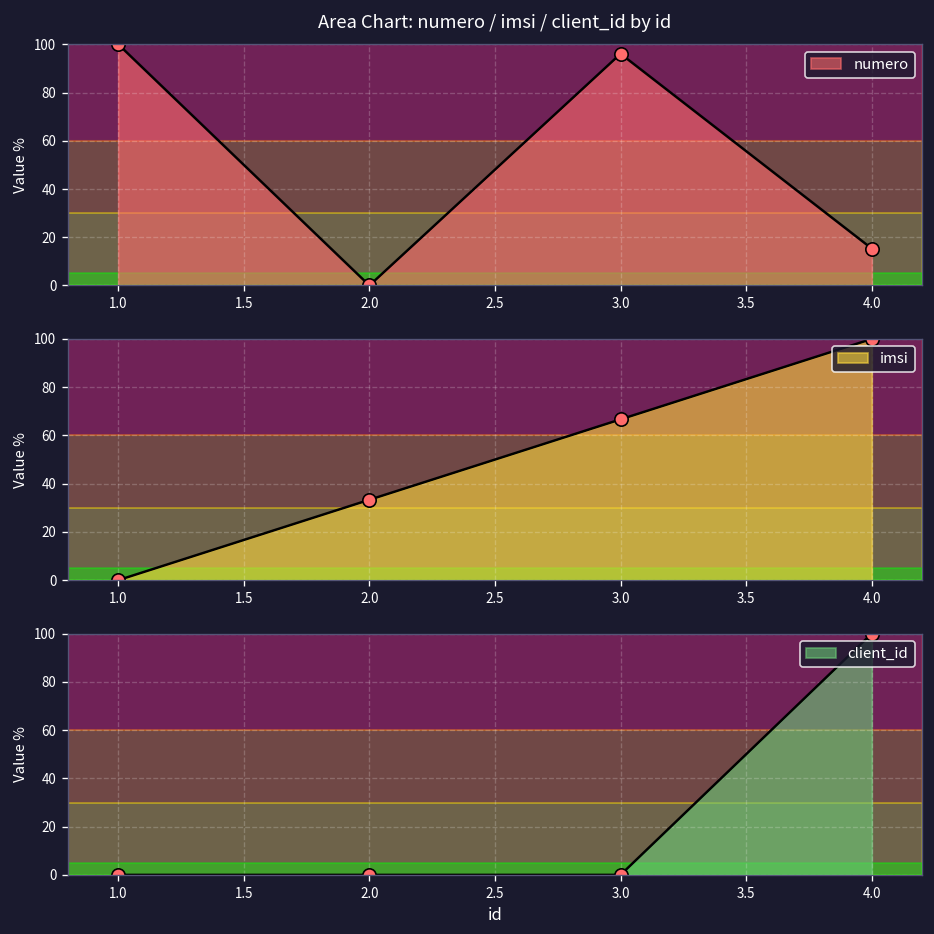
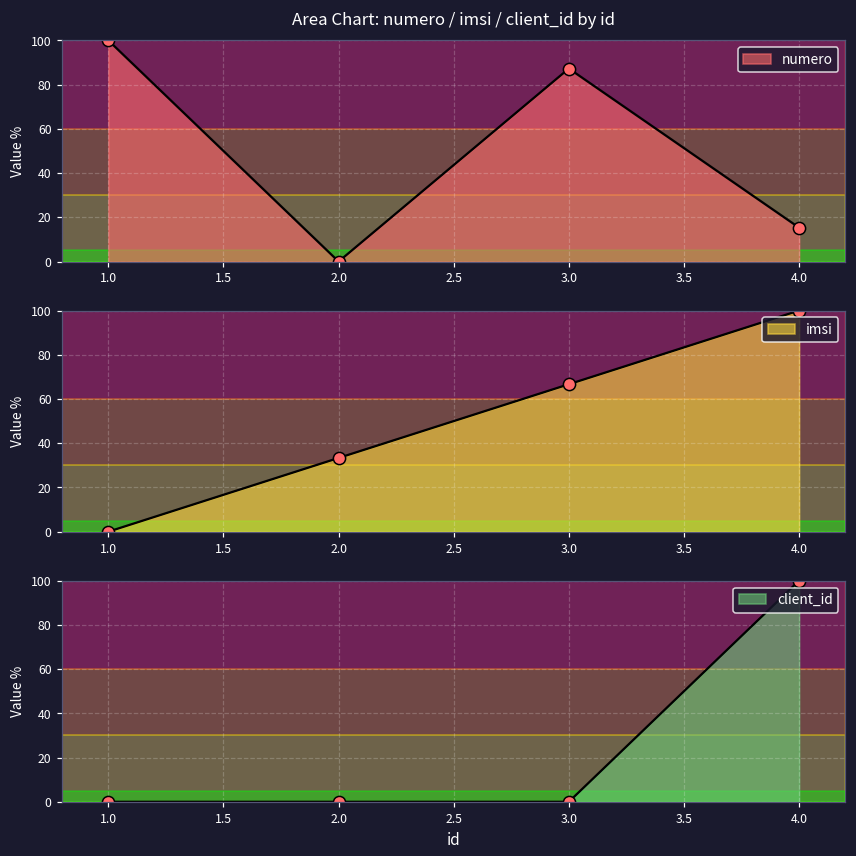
Area Chart: numero / imsi / client_id by id, 3.0: 96 -> 87
